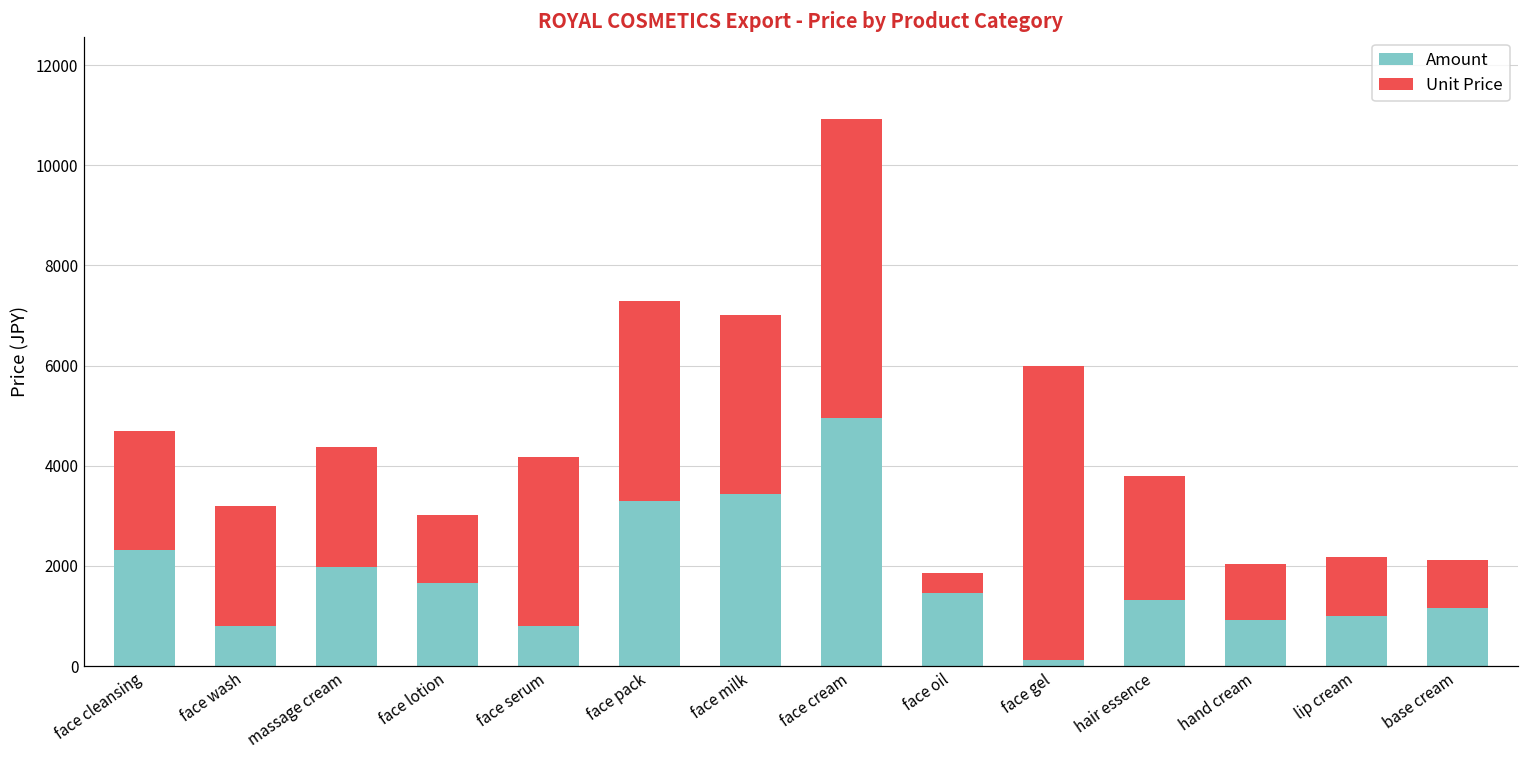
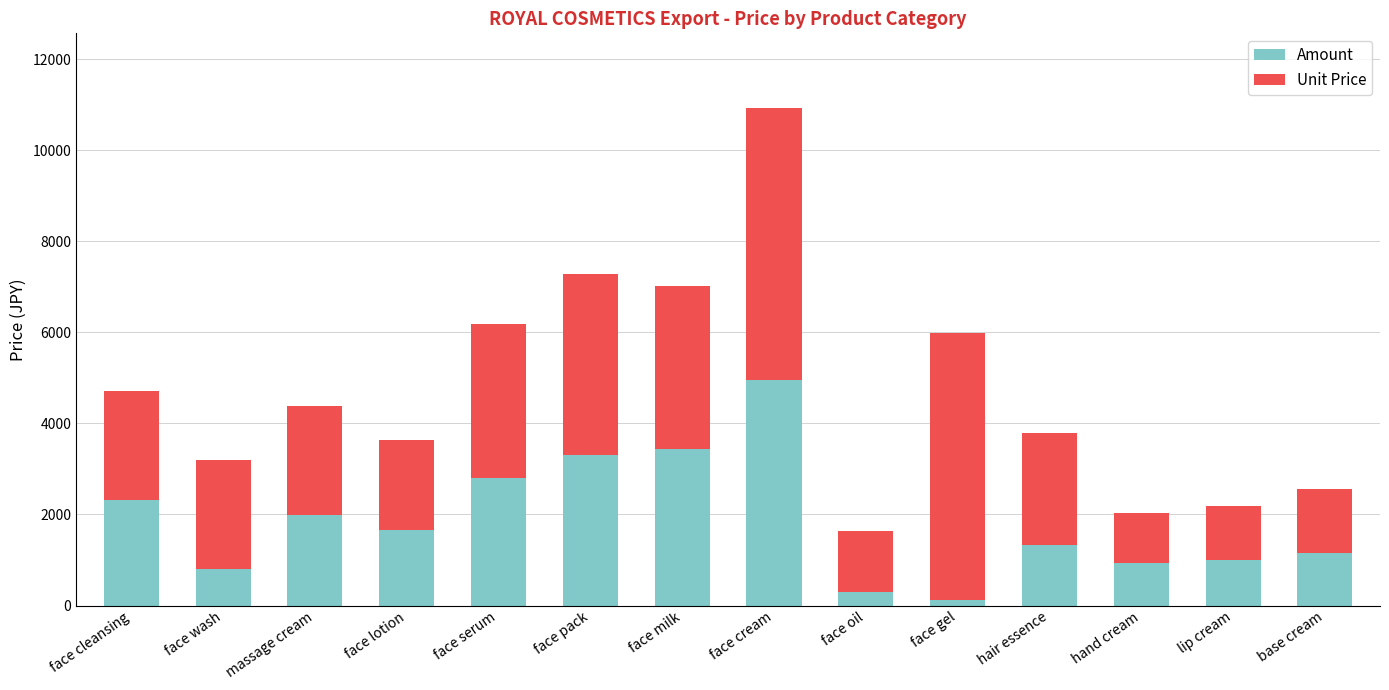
Unit Price, face lotion: 1400 -> 2000
Amount, face serum: 800 -> 2800
Amount, face oil: 1500 -> 300
Unit Price, face oil: 400 -> 1300
Unit Price, base cream: 1000 -> 1400
